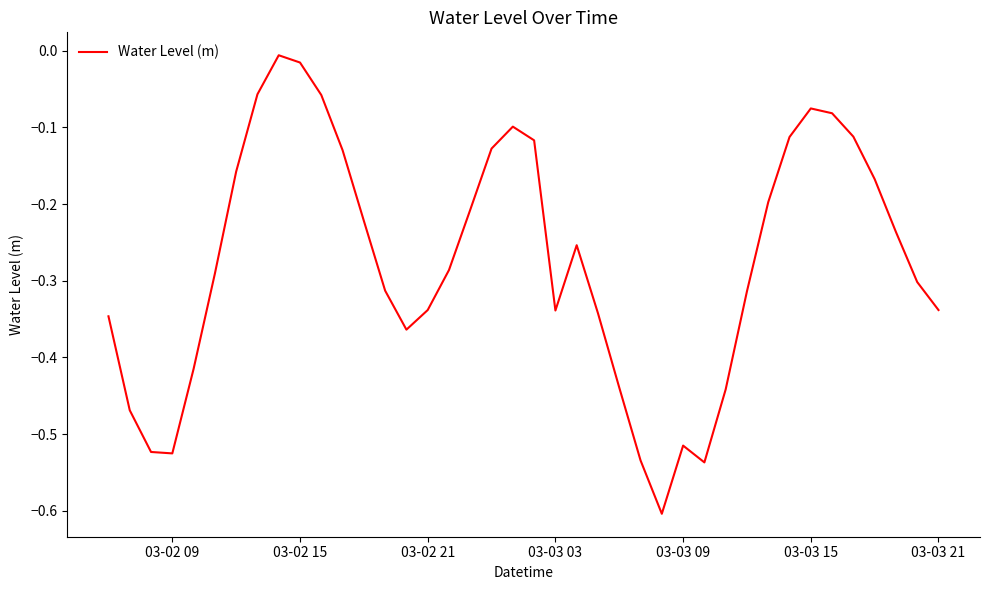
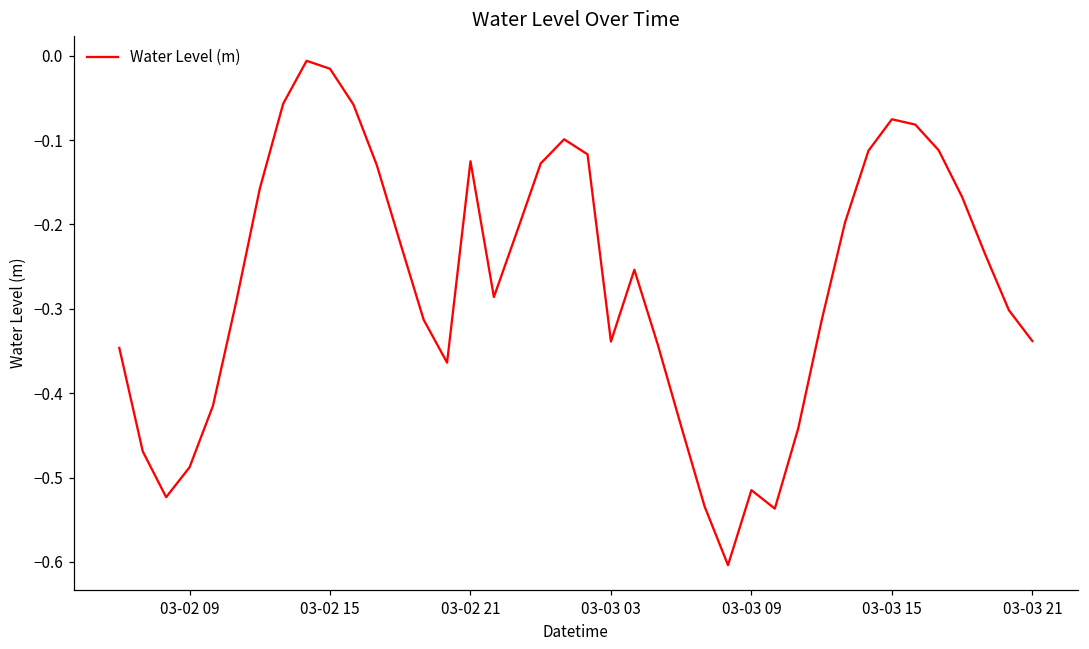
03-02 09: -0.53 -> -0.49
03-02 21: -0.34 -> -0.13
